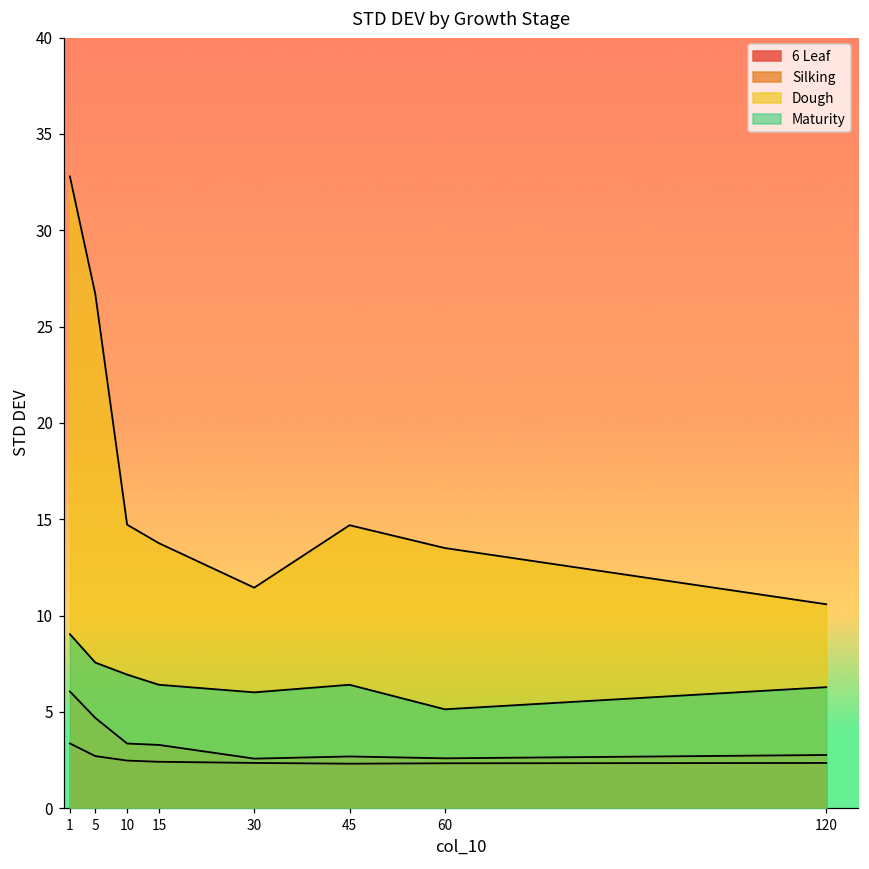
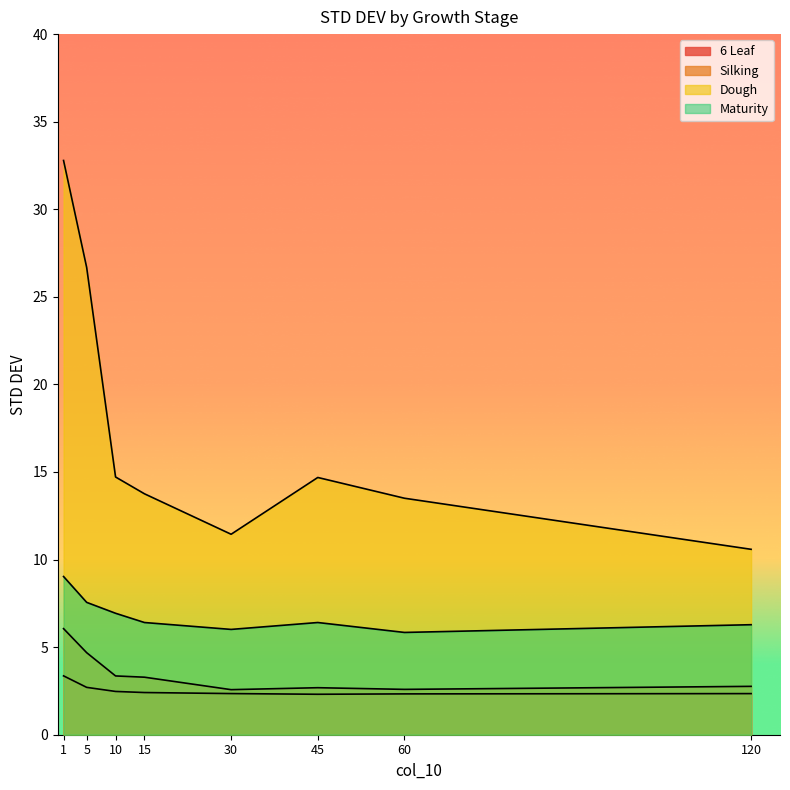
Maturity, 60: 5.1 -> 5.8
